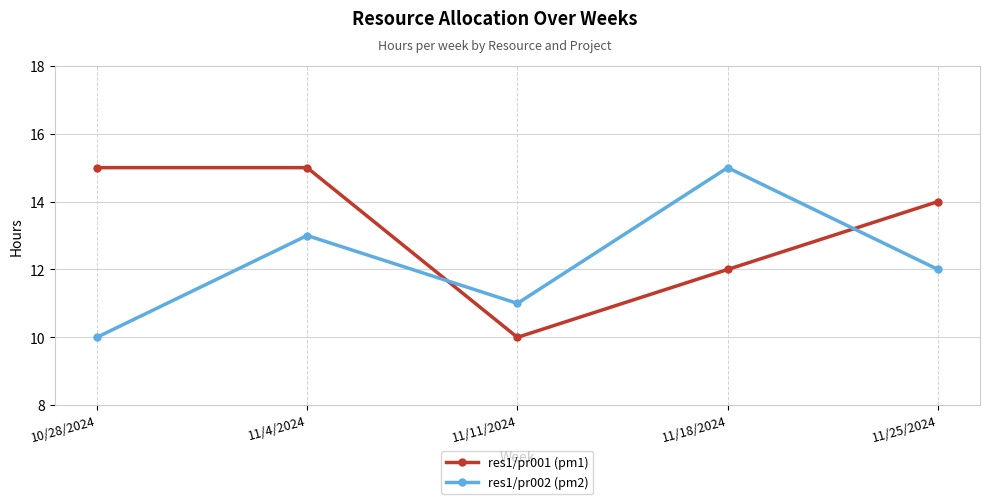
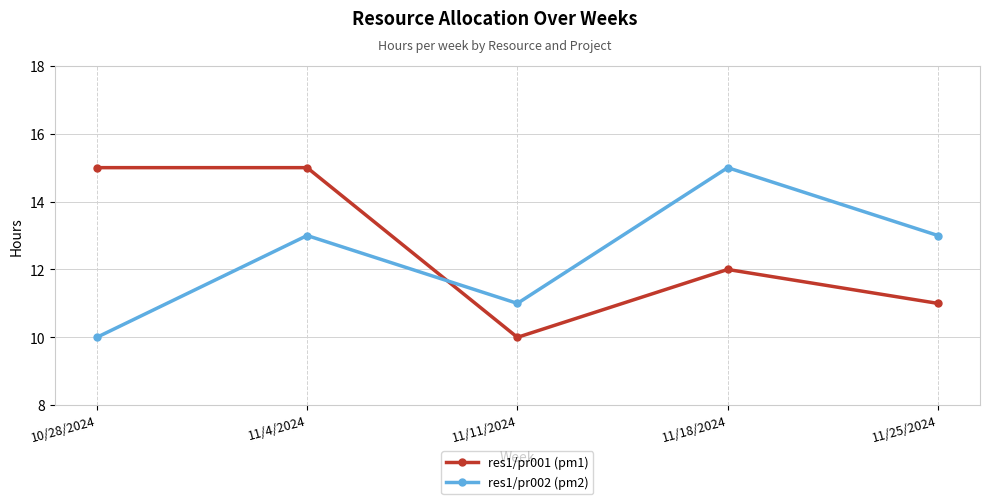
res1/pr001 (pm1), 11/25/2024: 14 -> 11
res1/pr002 (pm2), 11/25/2024: 12 -> 13
